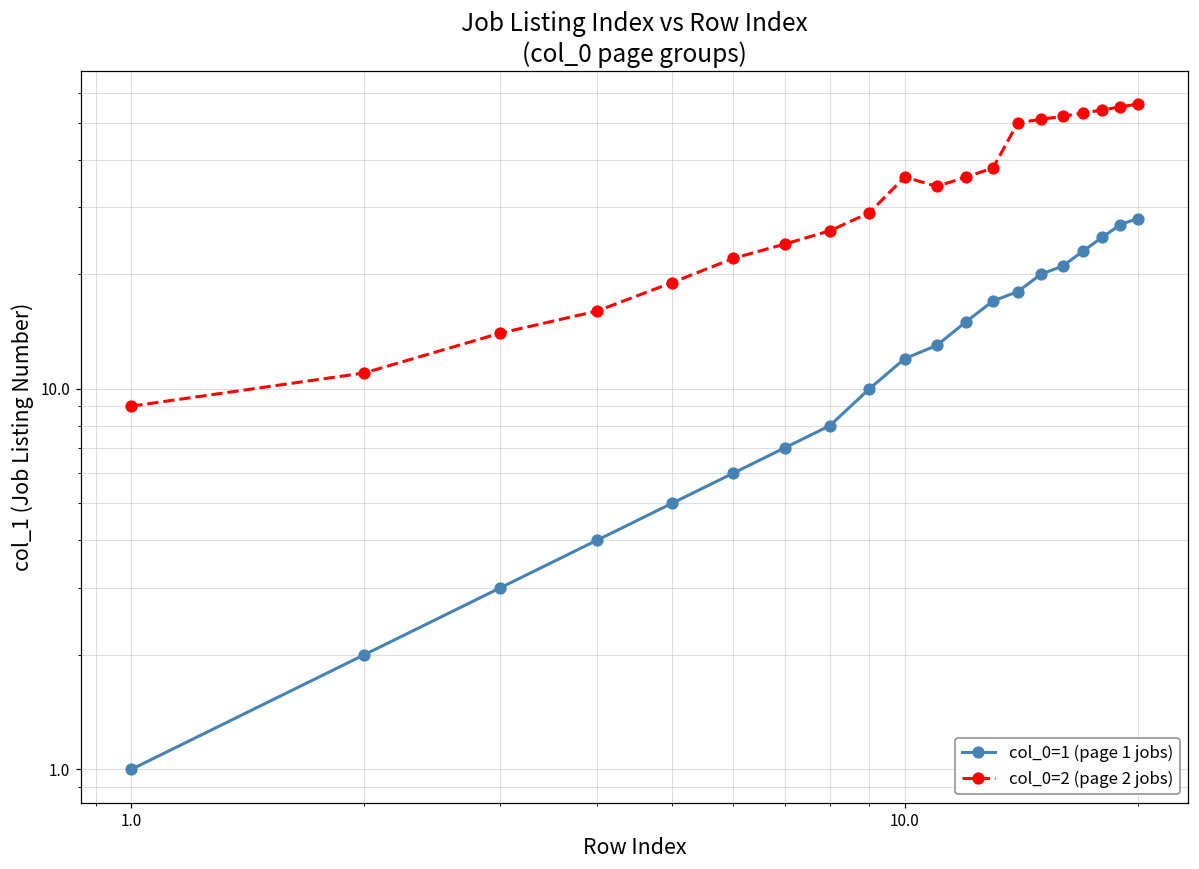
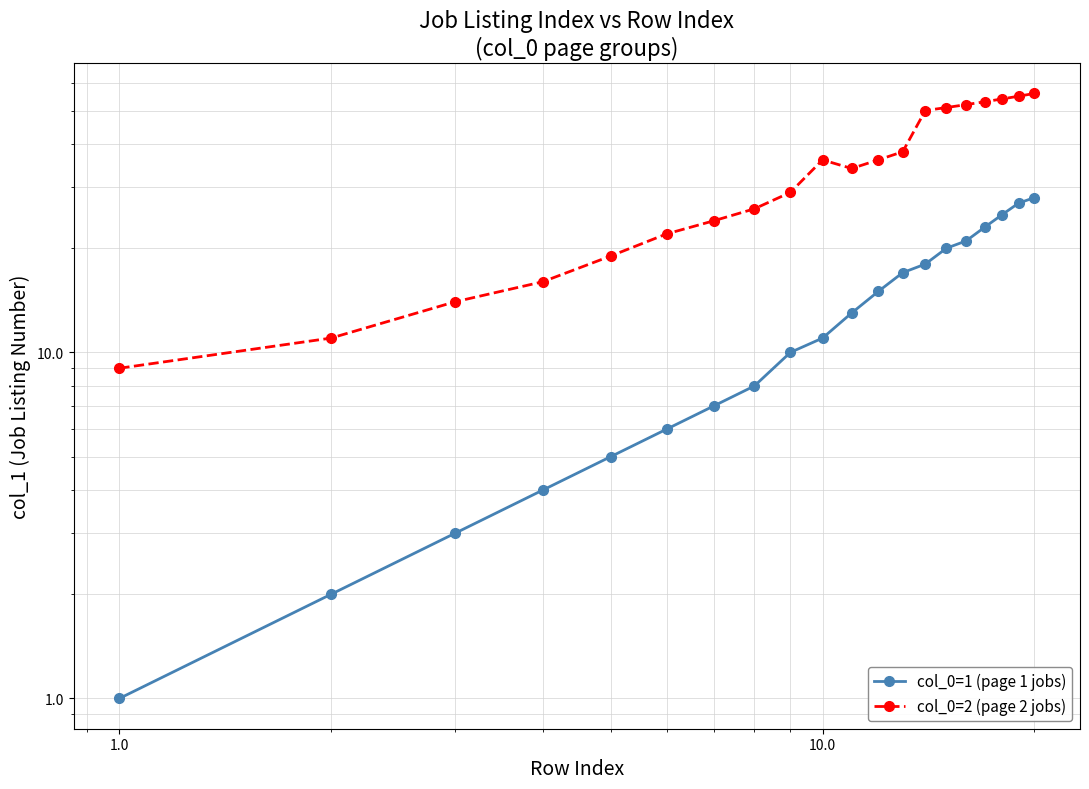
col_0=1 (page 1 jobs), 10.0: 12 -> 11
